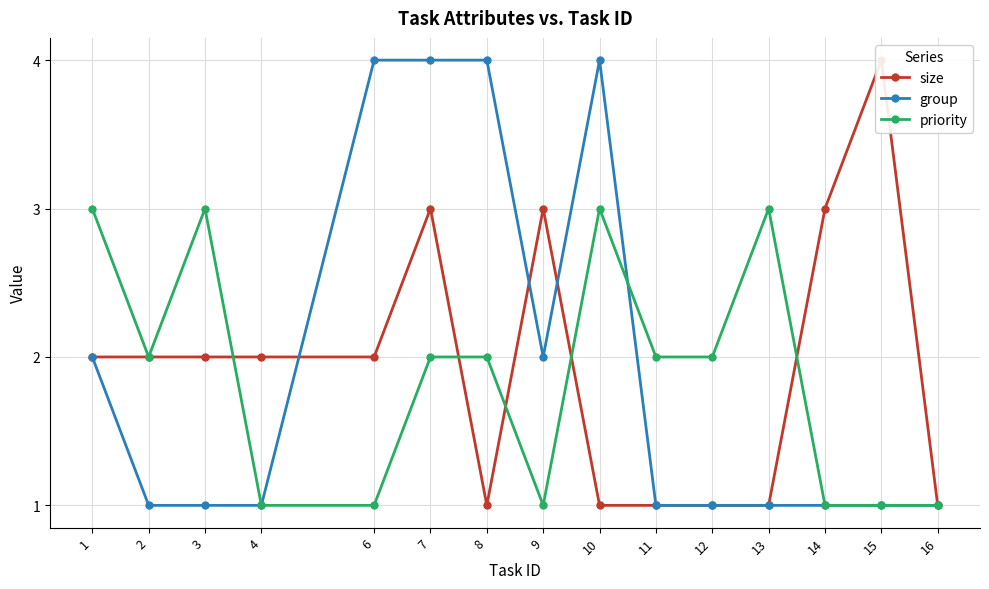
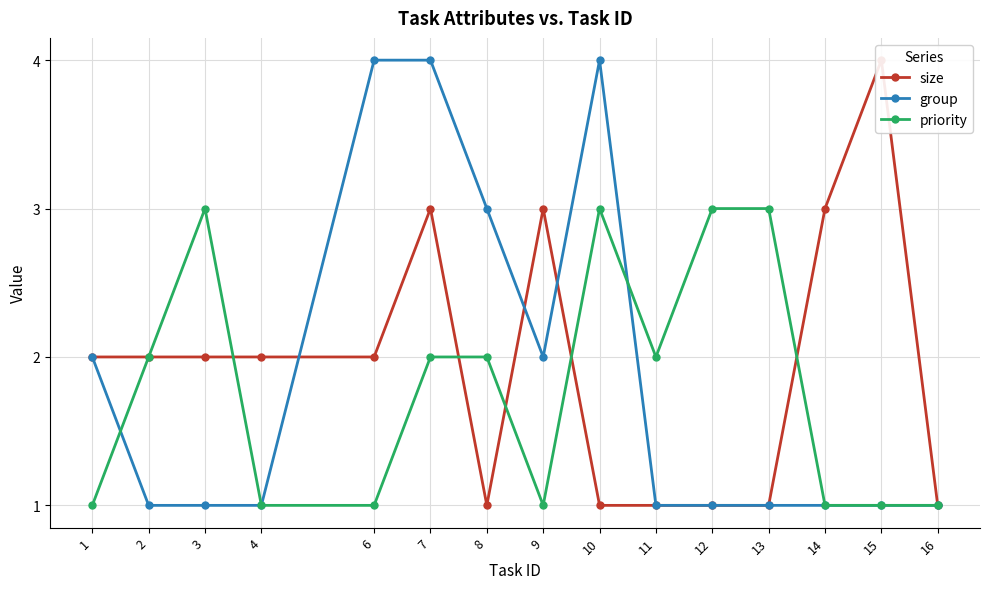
priority, 1: 3 -> 1
group, 8: 4 -> 3
priority, 12: 2 -> 3
